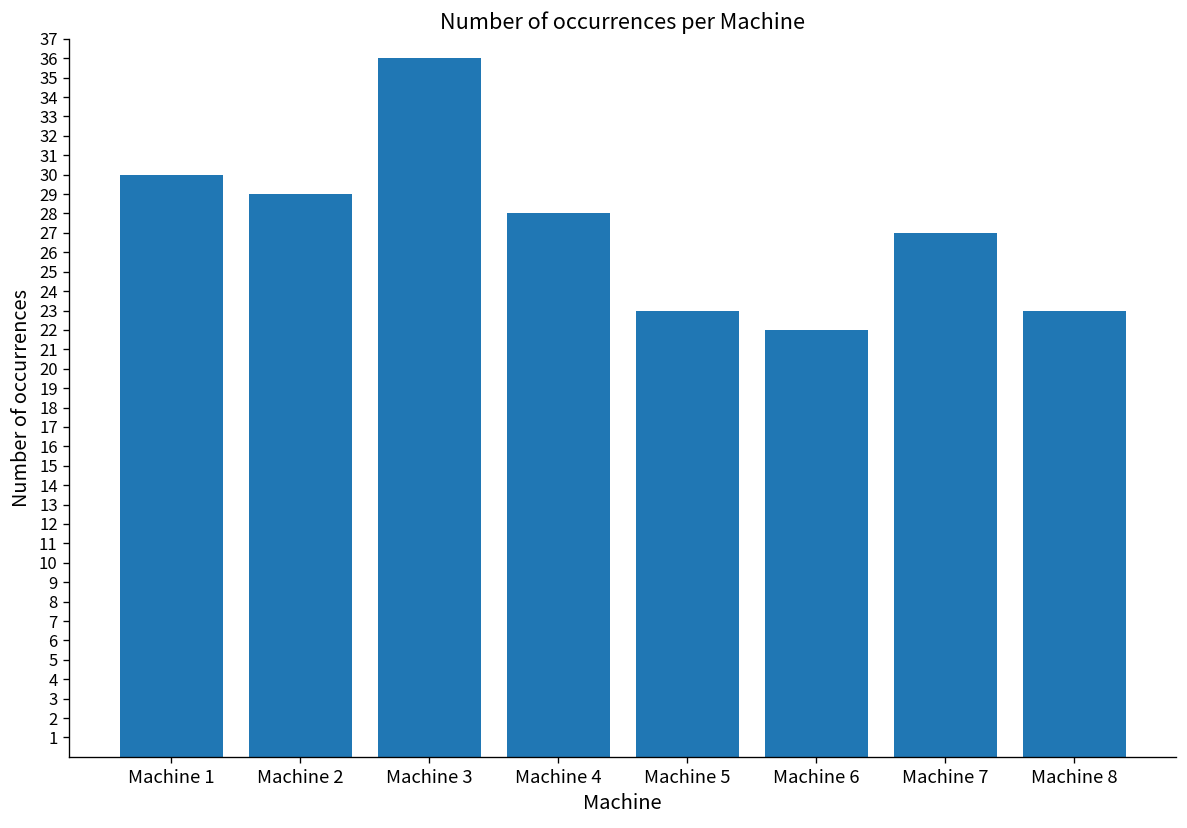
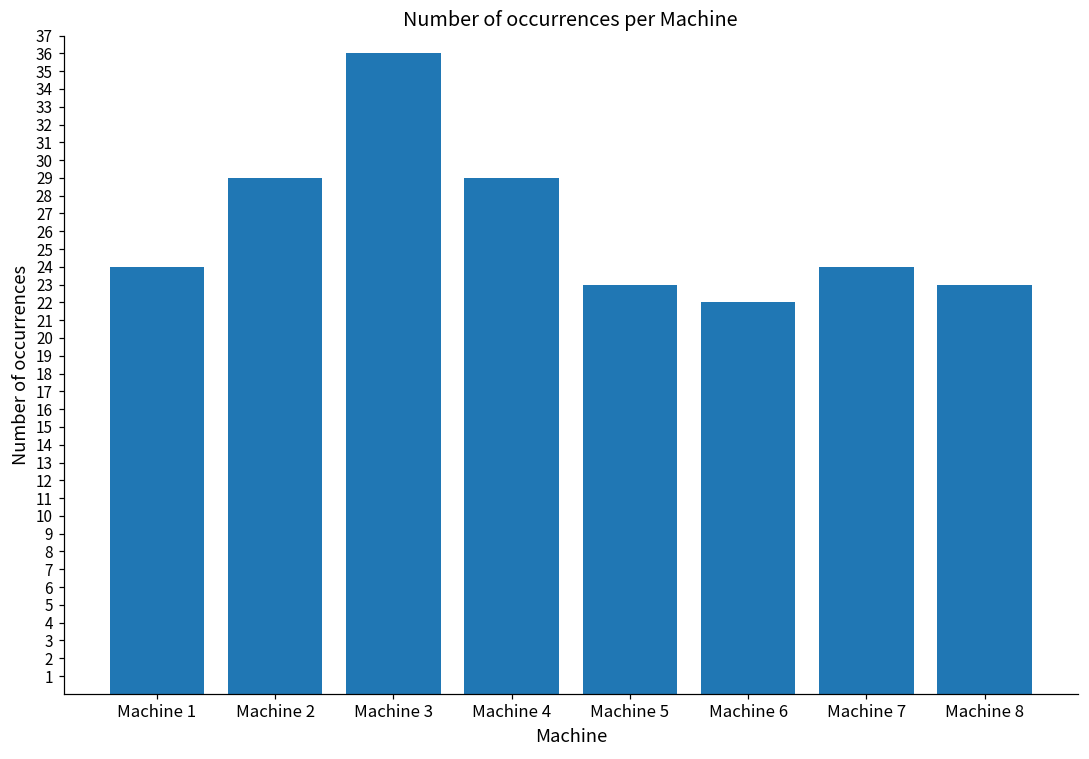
Machine 1: 30 -> 24
Machine 4: 28 -> 29
Machine 7: 27 -> 24
